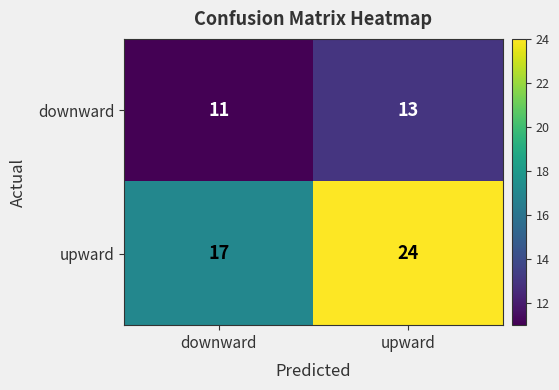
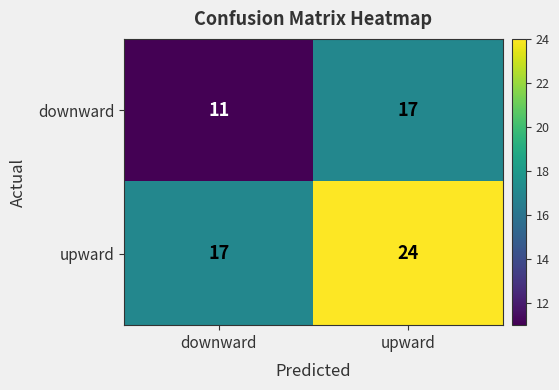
downward, upward: 13 -> 17
